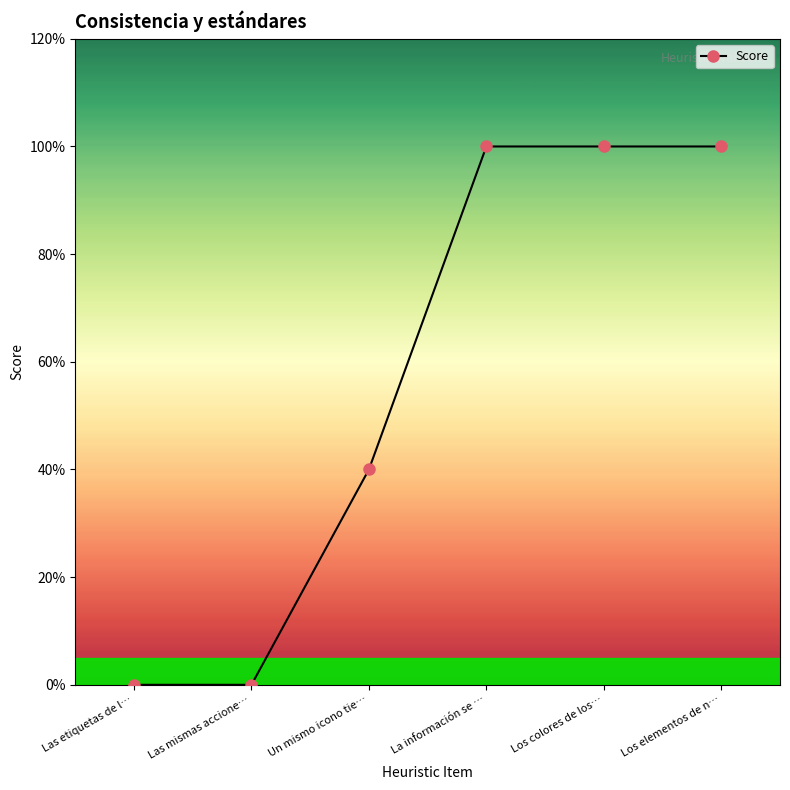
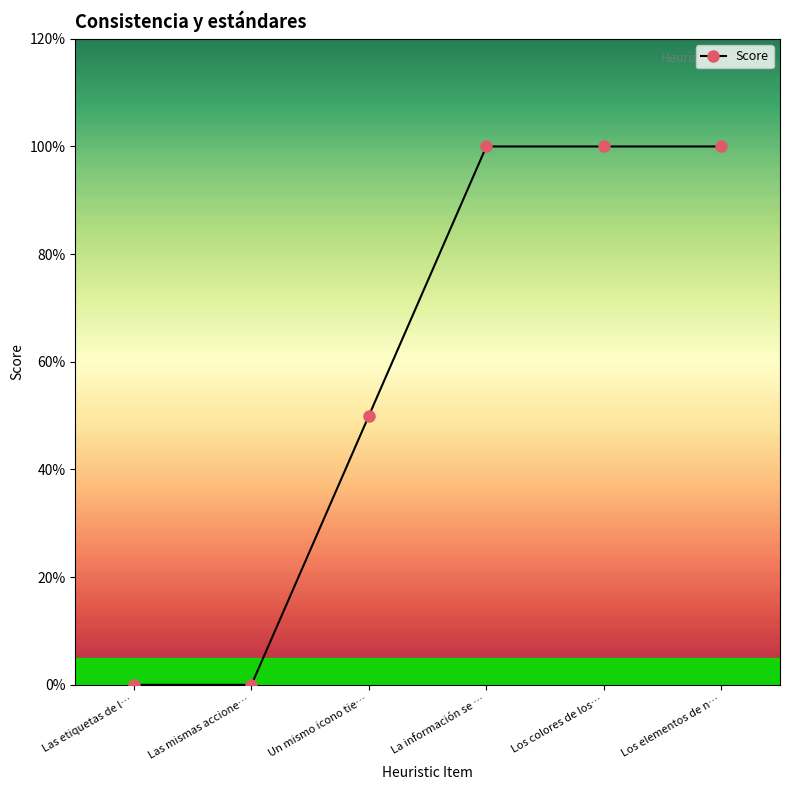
Un mismo icono tie…: 40% -> 50%
